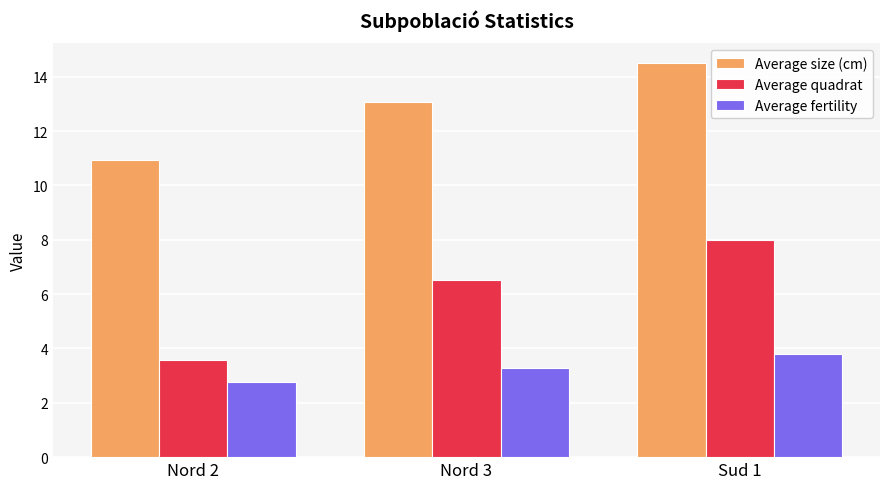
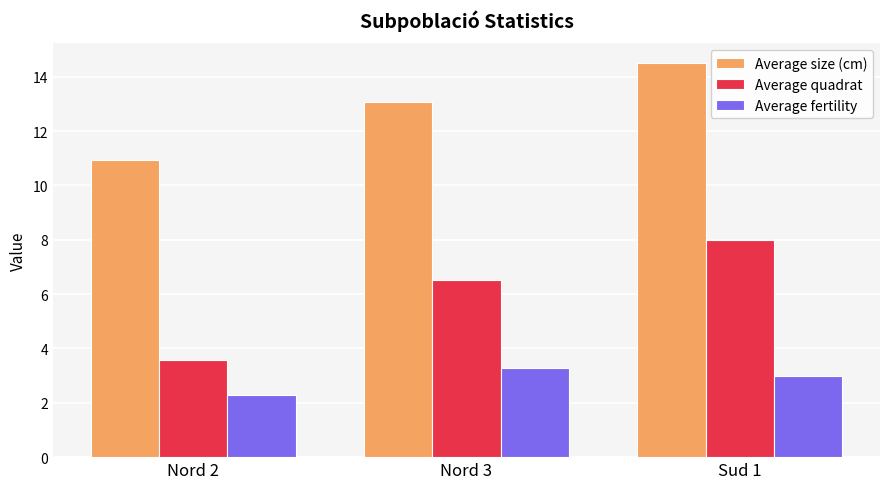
Average fertility, Nord 2: 2.8 -> 2.3
Average fertility, Sud 1: 3.8 -> 3.0
